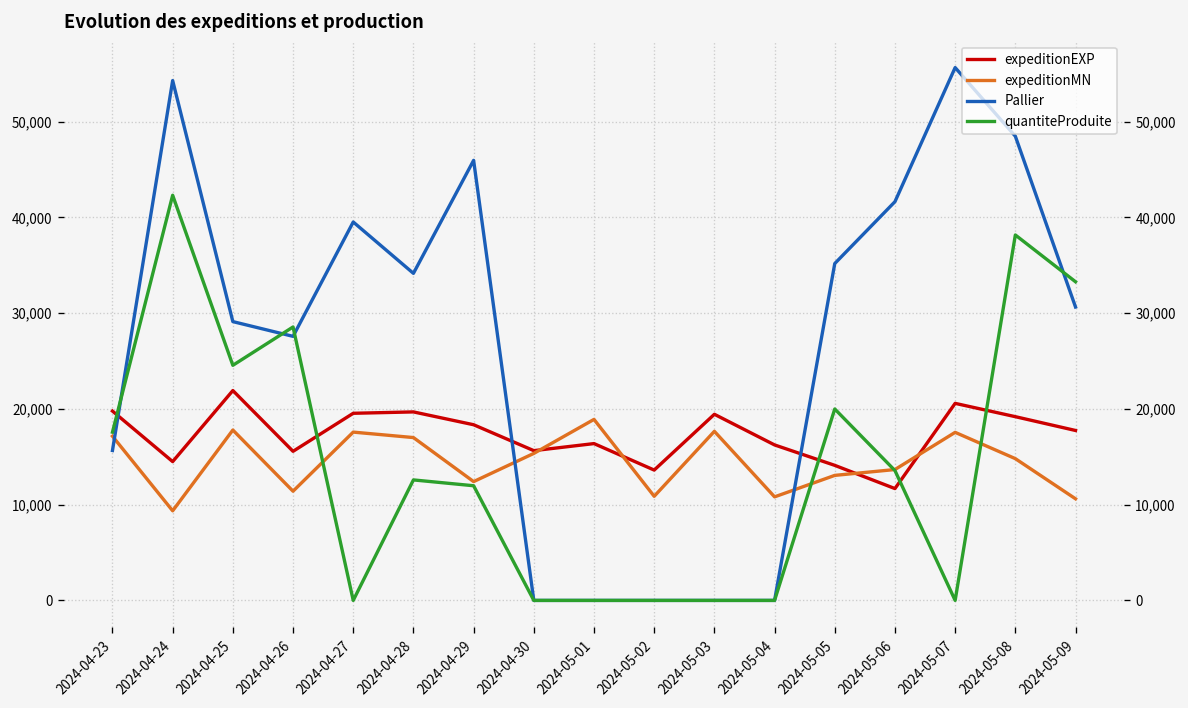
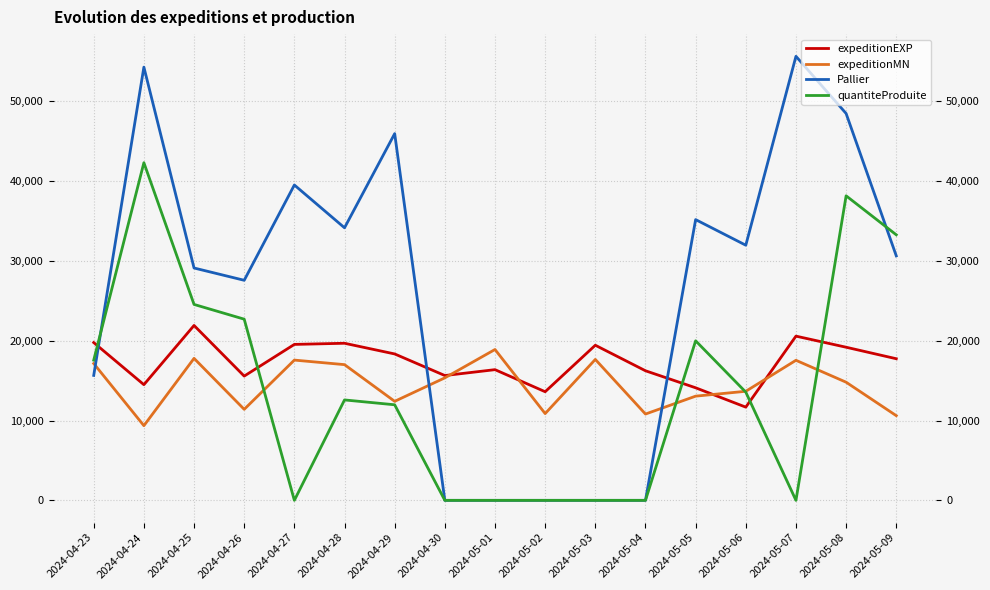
quantiteProduite, 2024-04-26: 29,000 -> 23,000
Pallier, 2024-05-06: 42,000 -> 32,000
